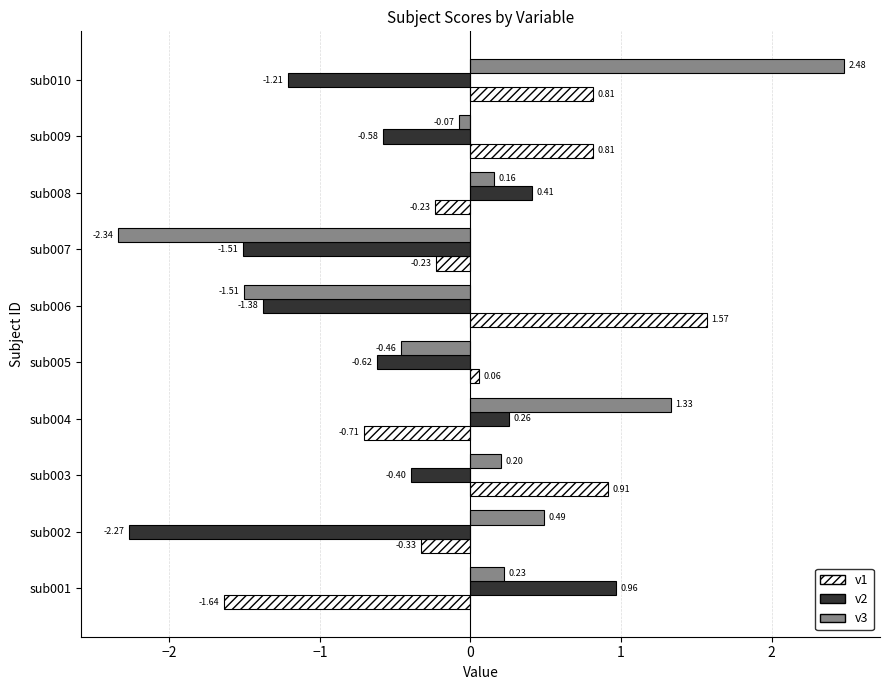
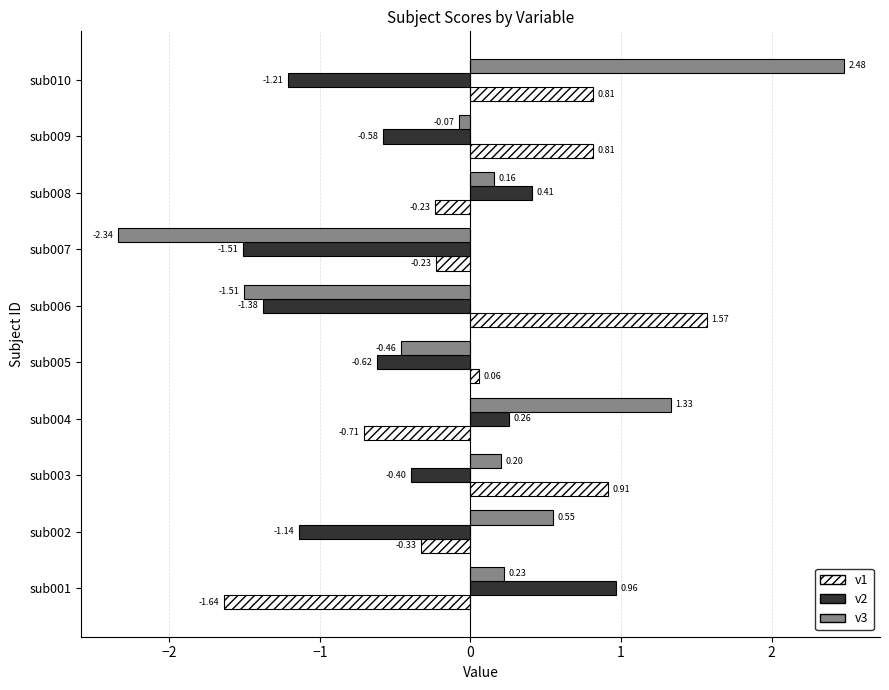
v3, sub002: 0.49 -> 0.55
v2, sub002: -2.27 -> -1.14
